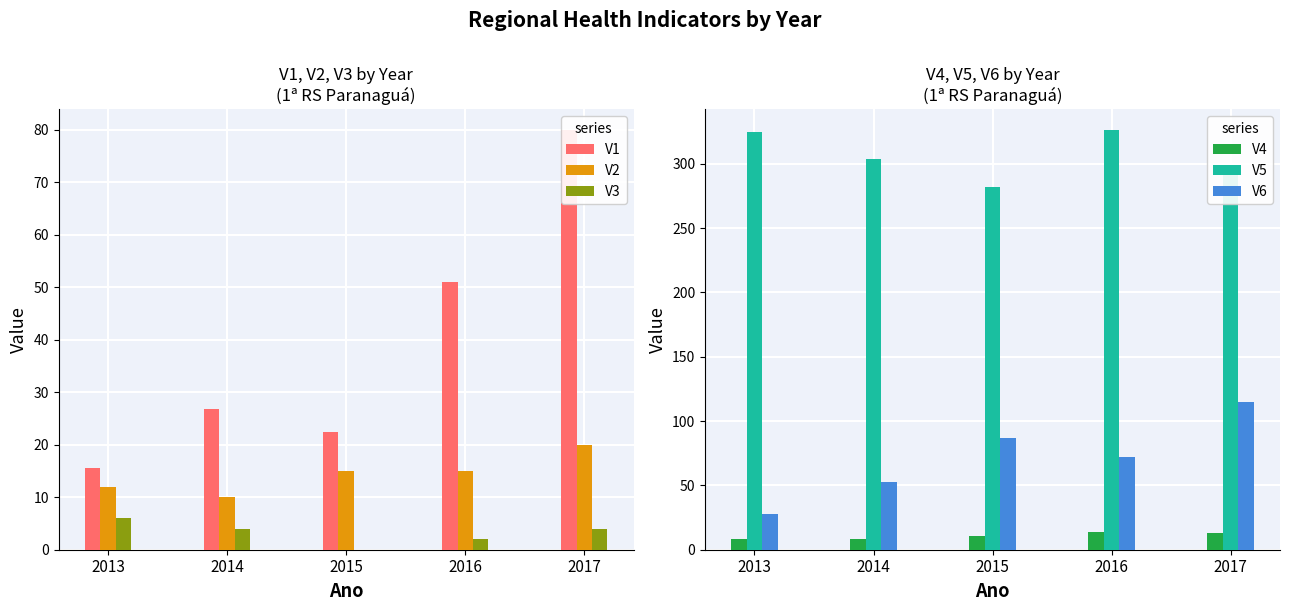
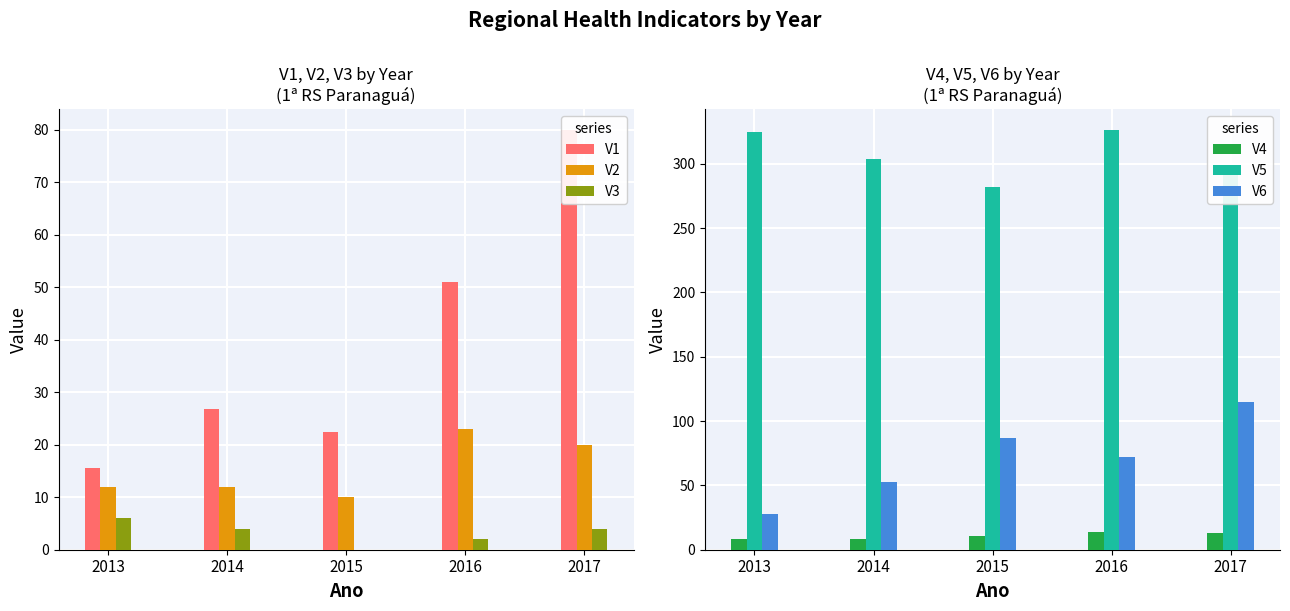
V1, V2, V3 by Year (1ª RS Paranaguá), V2, 2014: 10 -> 12
V1, V2, V3 by Year (1ª RS Paranaguá), V2, 2015: 15 -> 10
V1, V2, V3 by Year (1ª RS Paranaguá), V2, 2016: 15 -> 23
